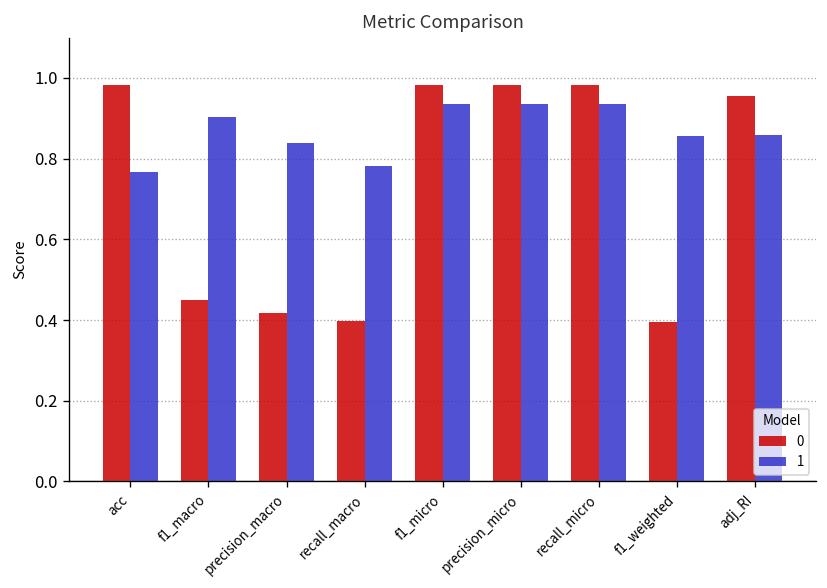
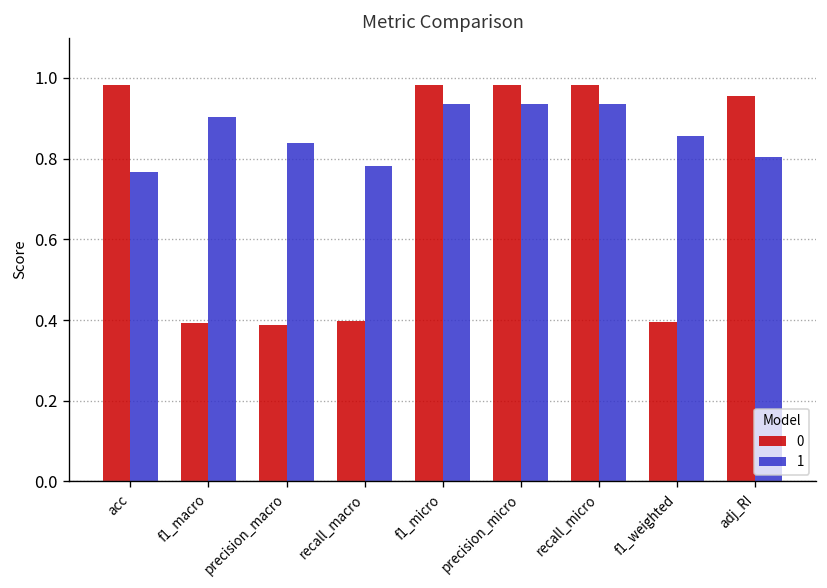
0, f1_macro: 0.45 -> 0.39
0, precision_macro: 0.42 -> 0.39
1, adj_RI: 0.86 -> 0.80
